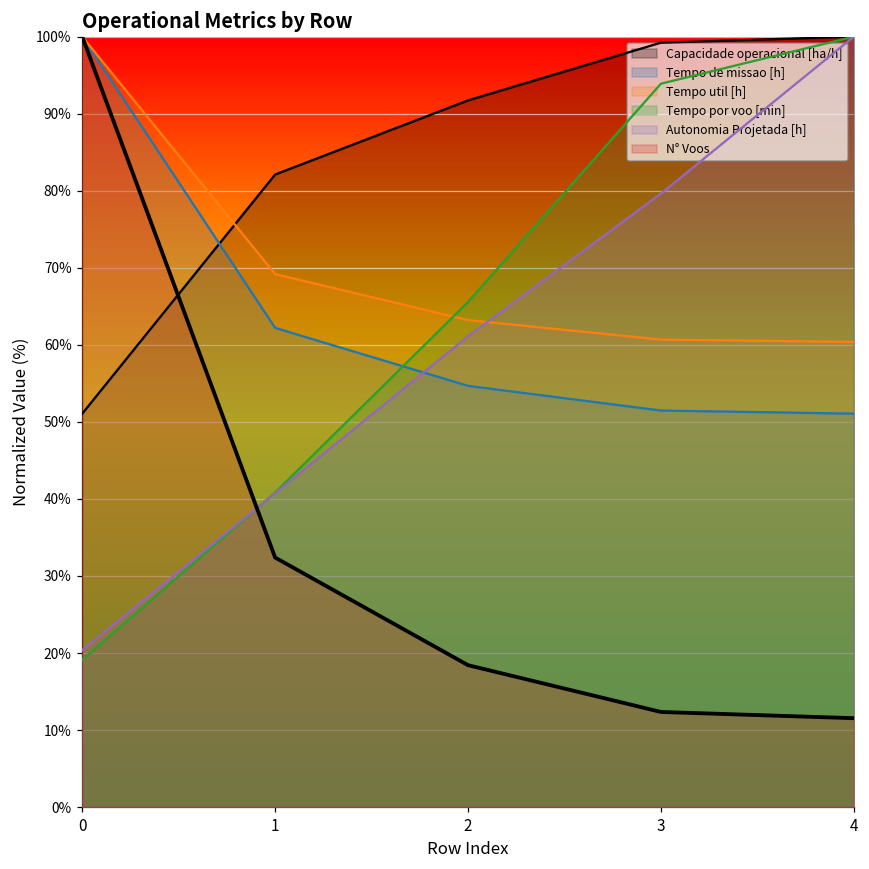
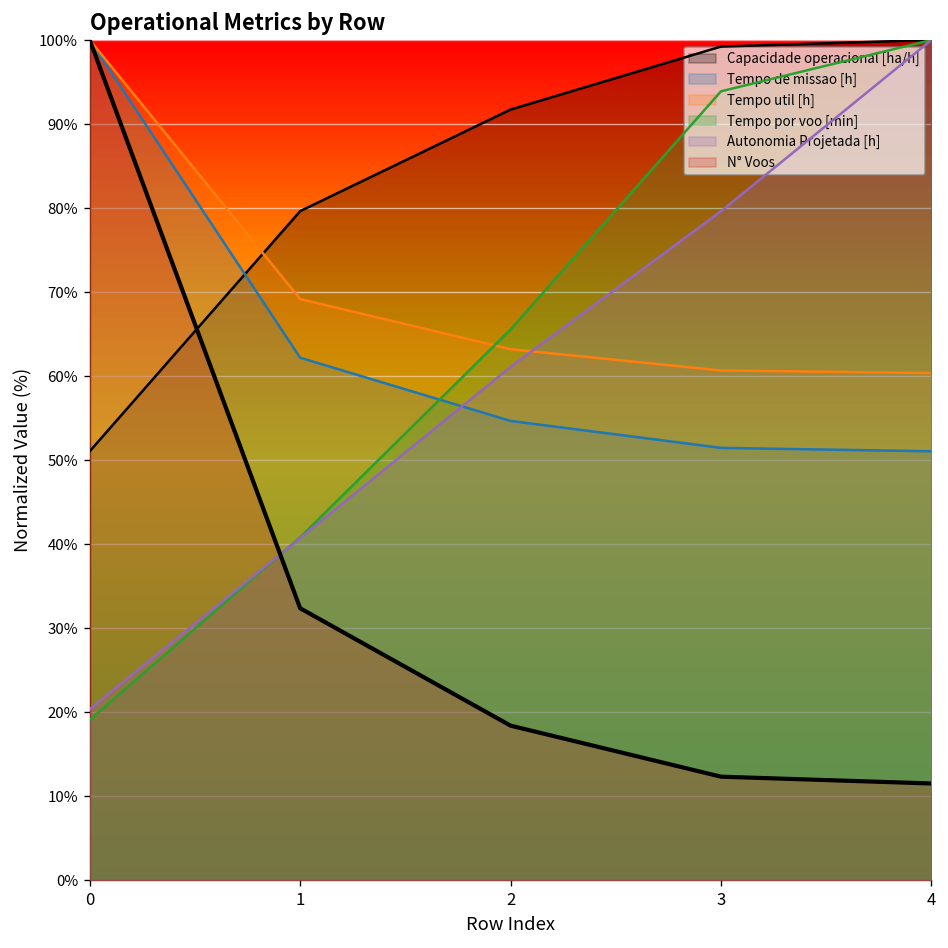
Capacidade operacional [ha/h], 1: 82% -> 80%
